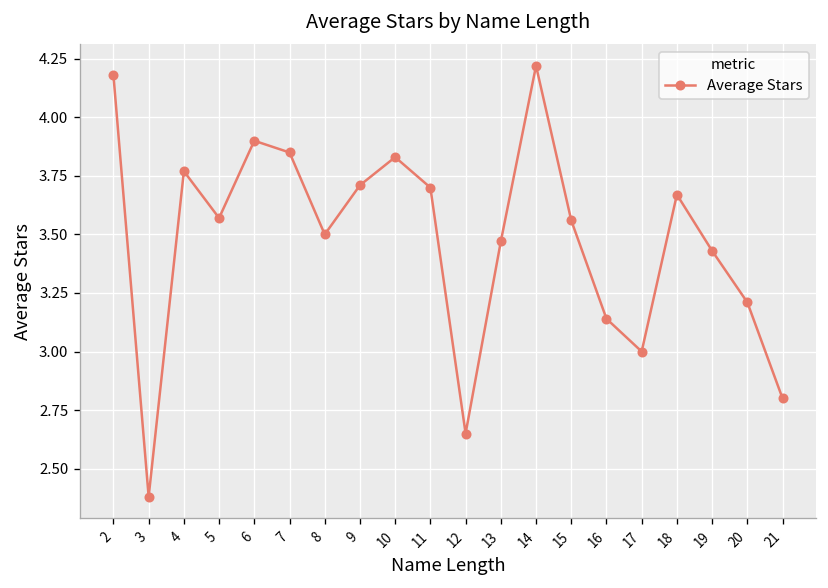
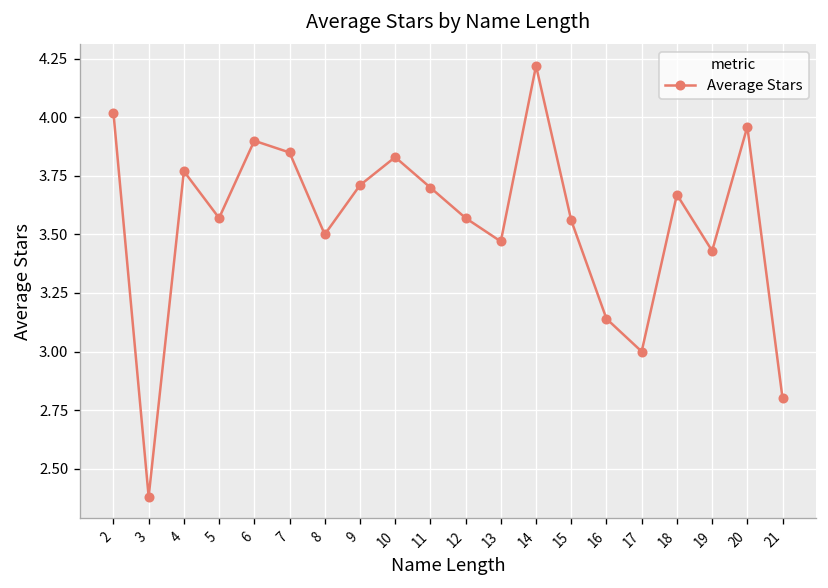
2: 4.18 -> 4.02
12: 2.65 -> 3.57
20: 3.21 -> 3.96
